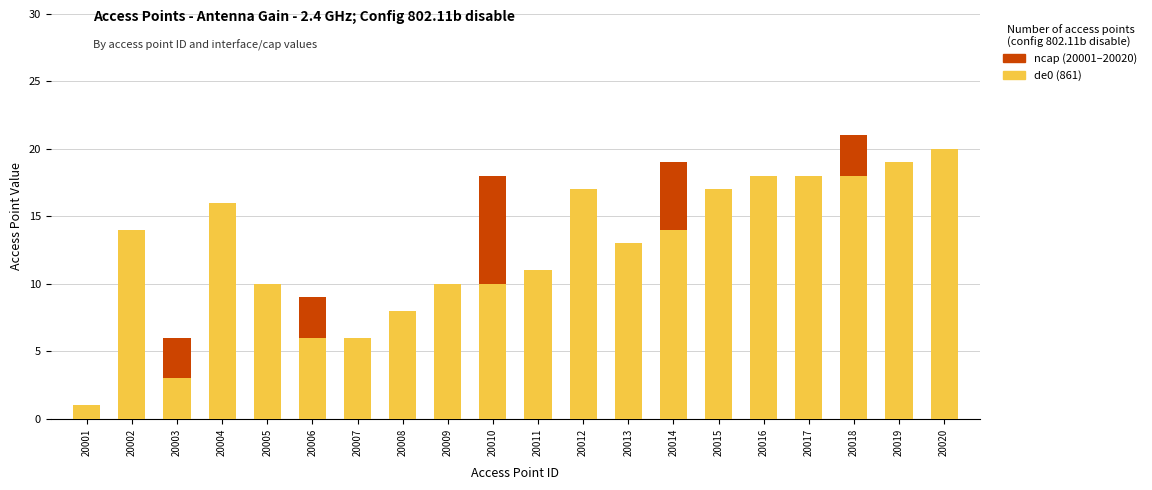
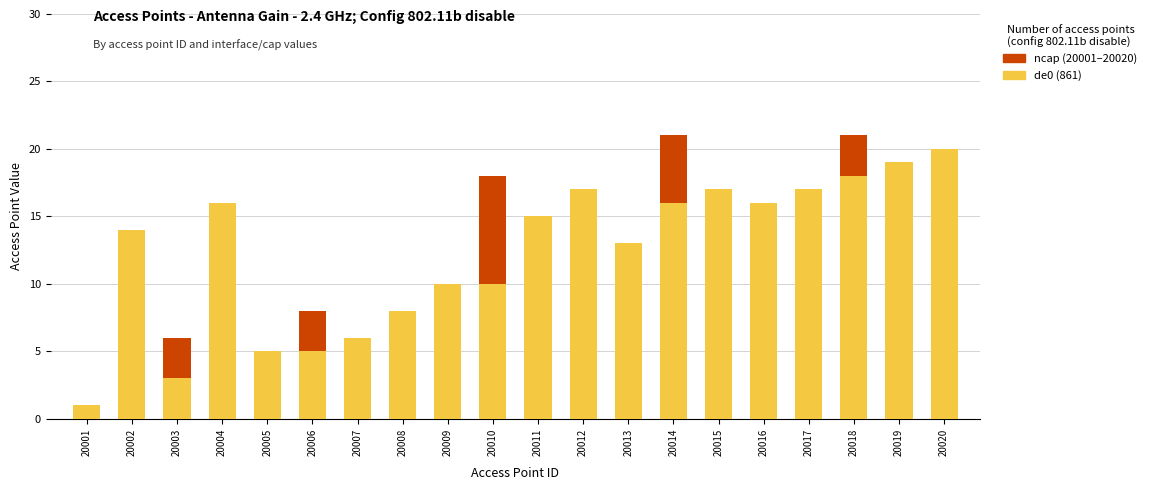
de0 (861), 20005: 10.0 -> 5.0
de0 (861), 20006: 6.0 -> 5.0
de0 (861), 20011: 11.0 -> 15.0
de0 (861), 20014: 14.0 -> 16.0
de0 (861), 20016: 18.0 -> 16.0
de0 (861), 20017: 18.0 -> 17.0
